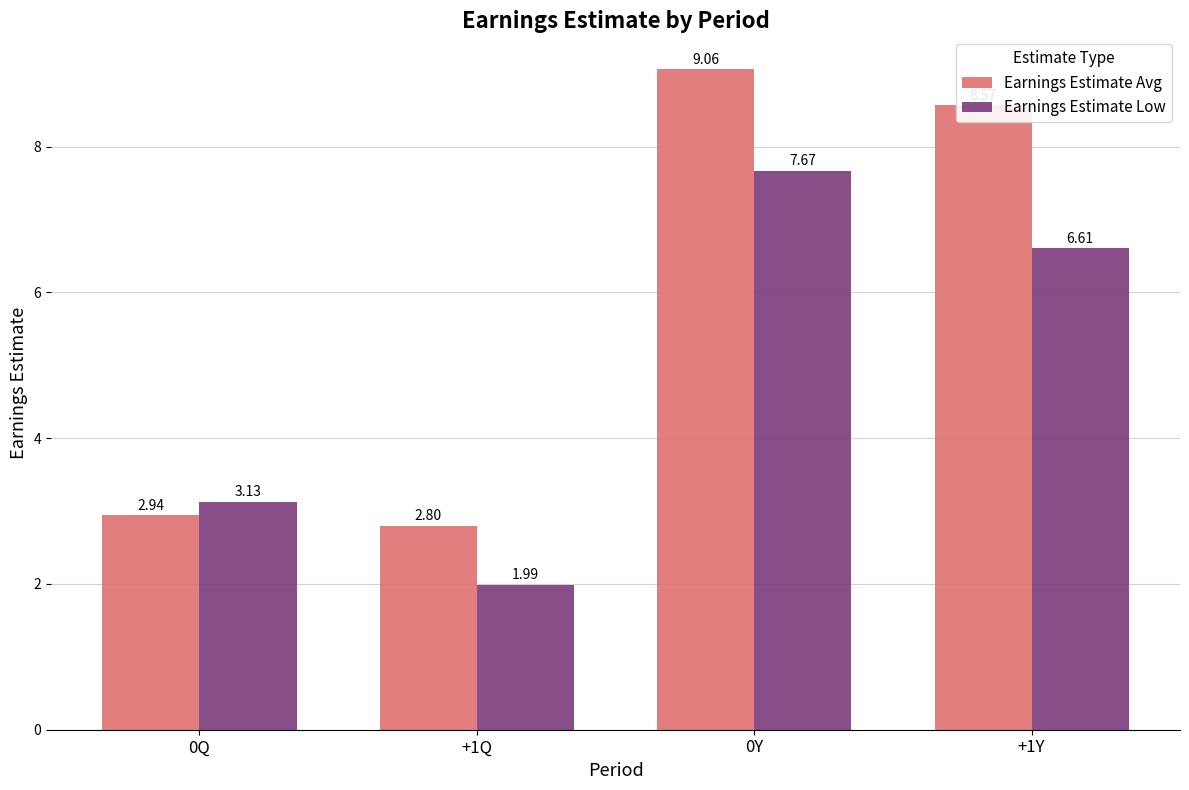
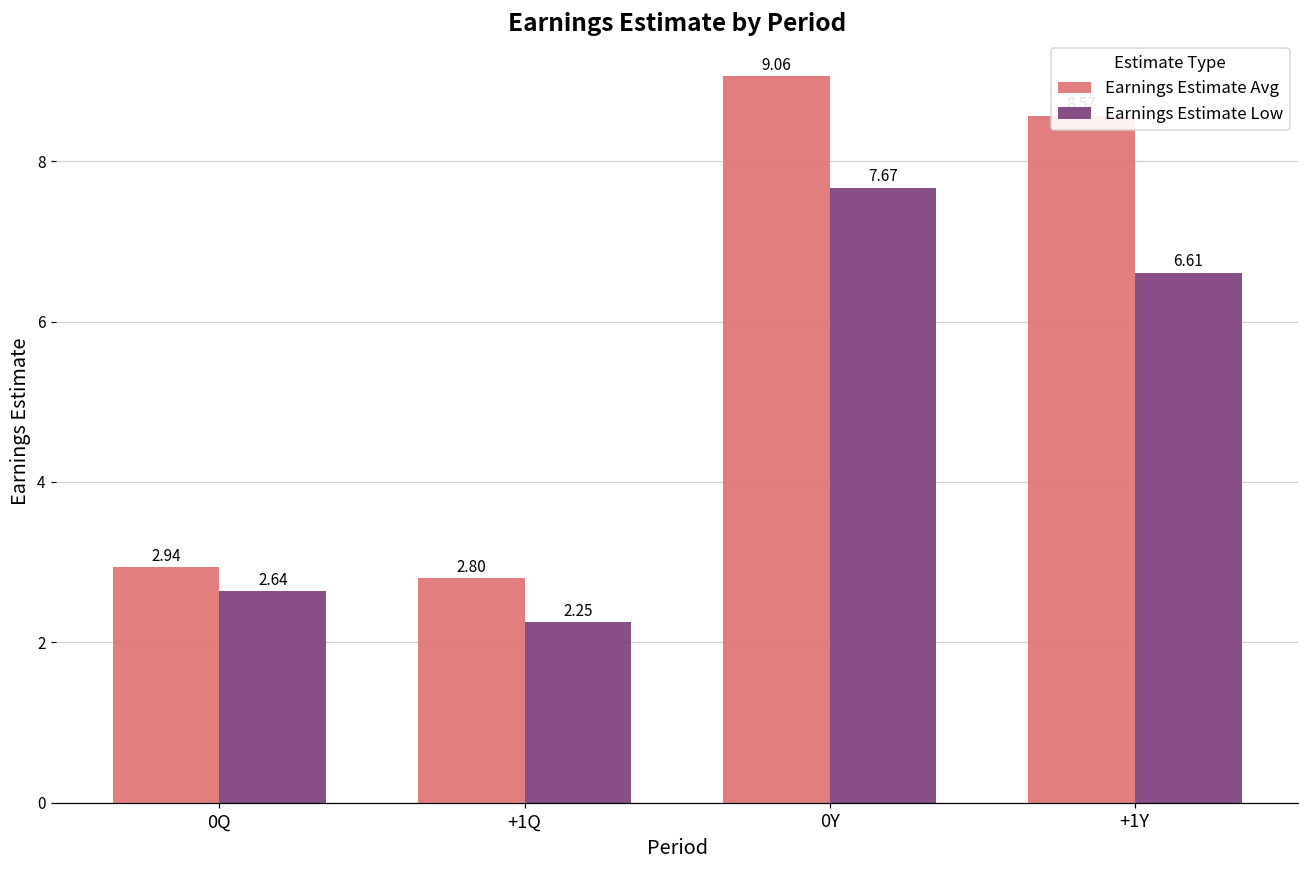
Earnings Estimate Low, 0Q: 3.13 -> 2.64
Earnings Estimate Low, +1Q: 1.99 -> 2.25
